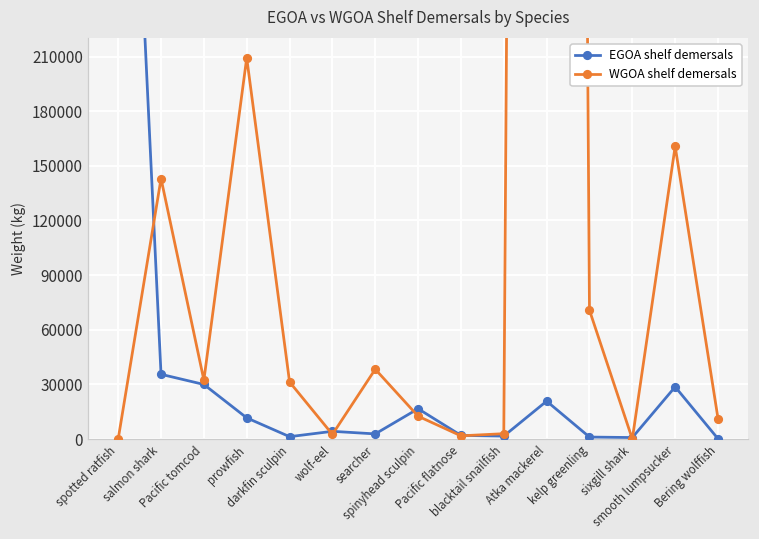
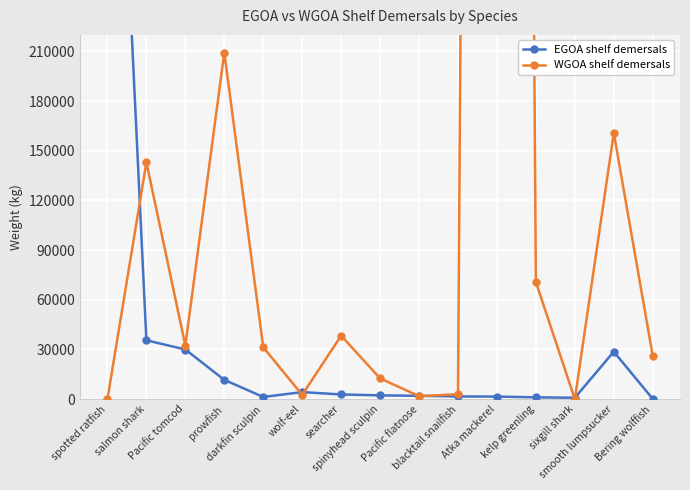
EGOA shelf demersals, spinyhead sculpin: 17000 -> 2000
EGOA shelf demersals, Atka mackerel: 21000 -> 2000
WGOA shelf demersals, Bering wolffish: 11000 -> 26000
